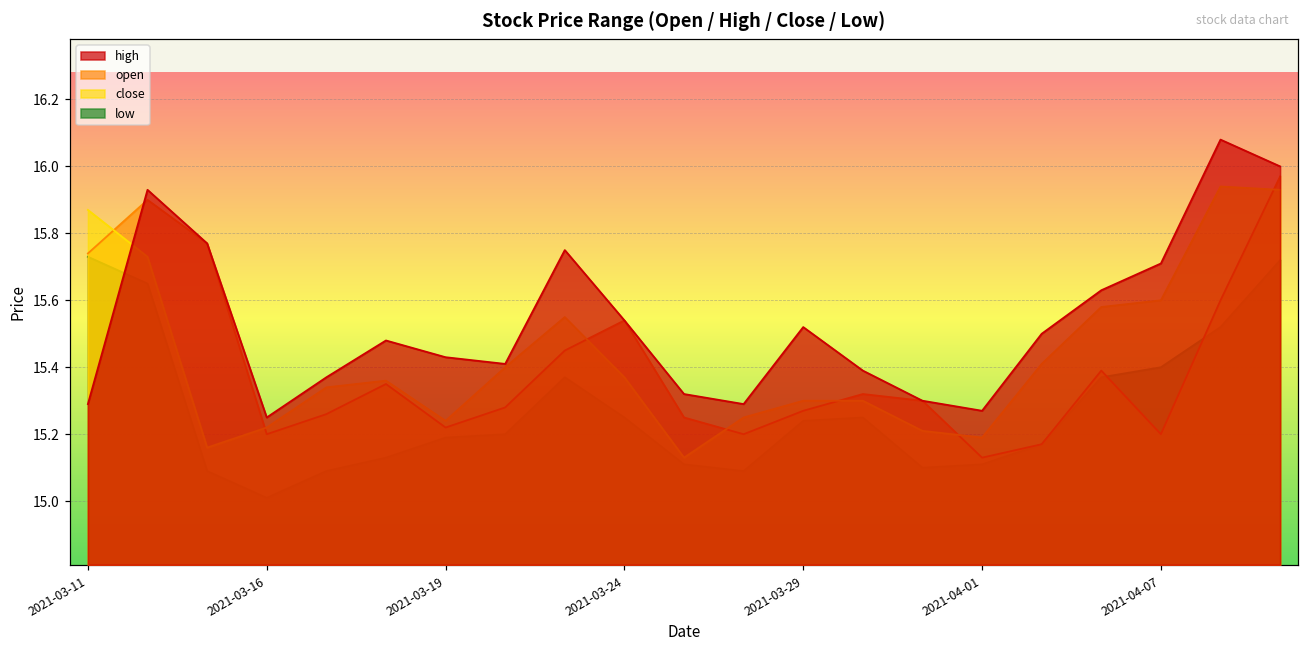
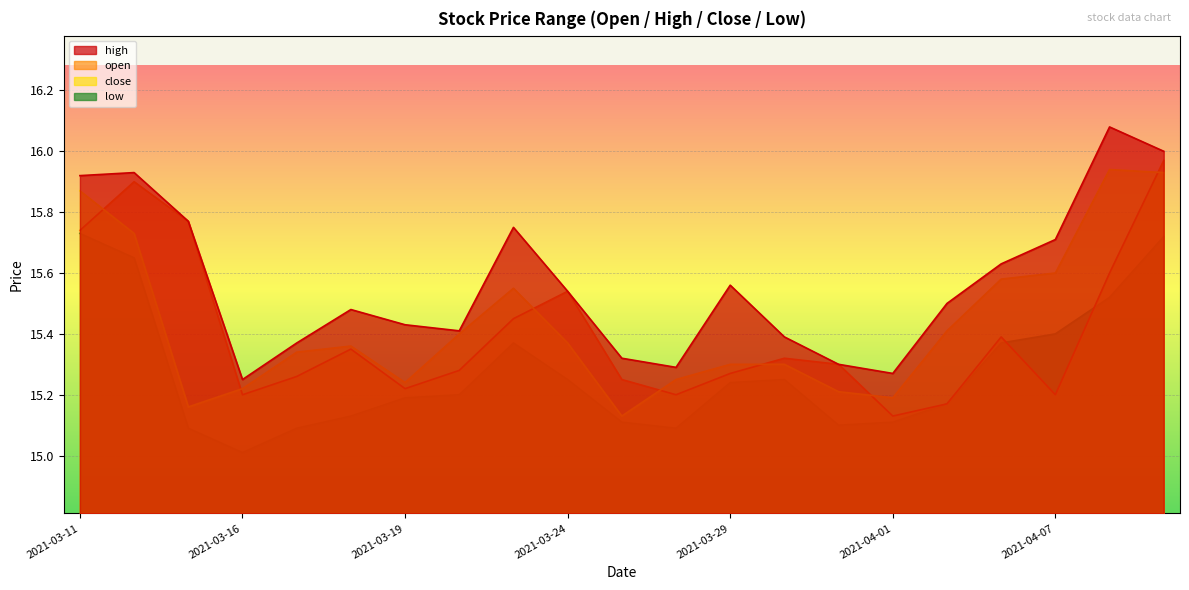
high, 2021-03-11: 15.29 -> 15.92
high, 2021-03-29: 15.52 -> 15.56
